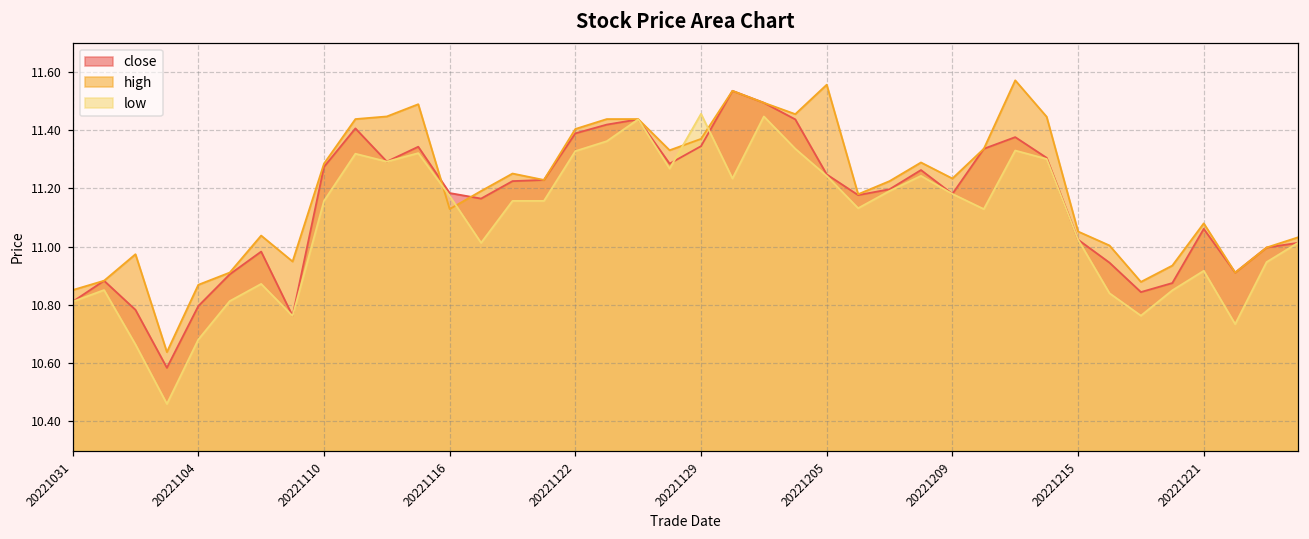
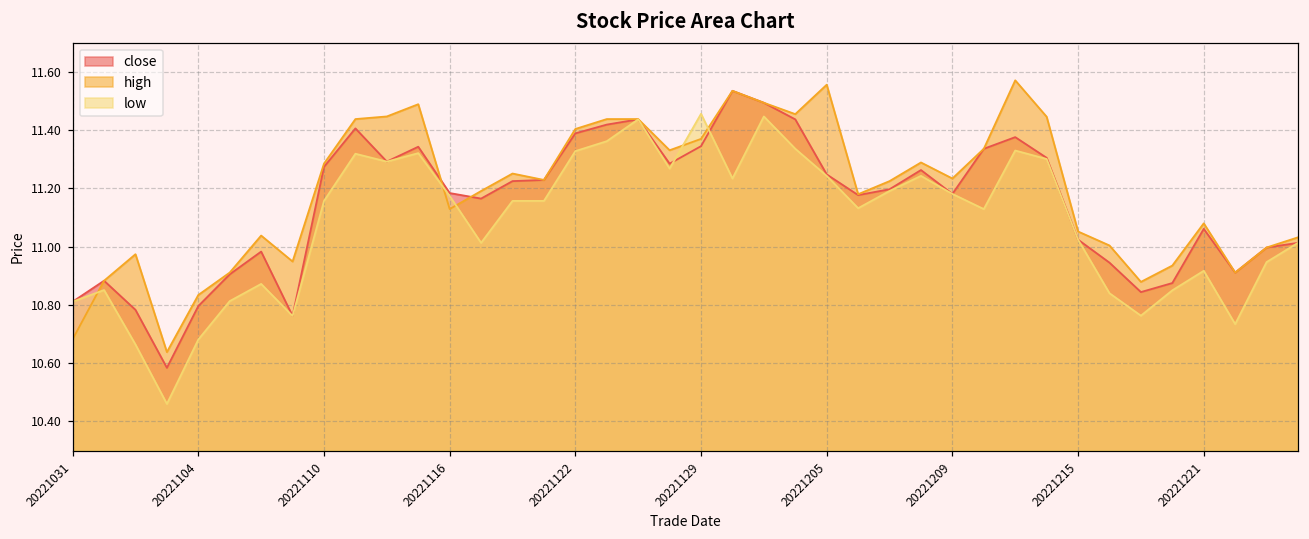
high, 20221031: 10.85 -> 10.68
high, 20221104: 10.87 -> 10.83
